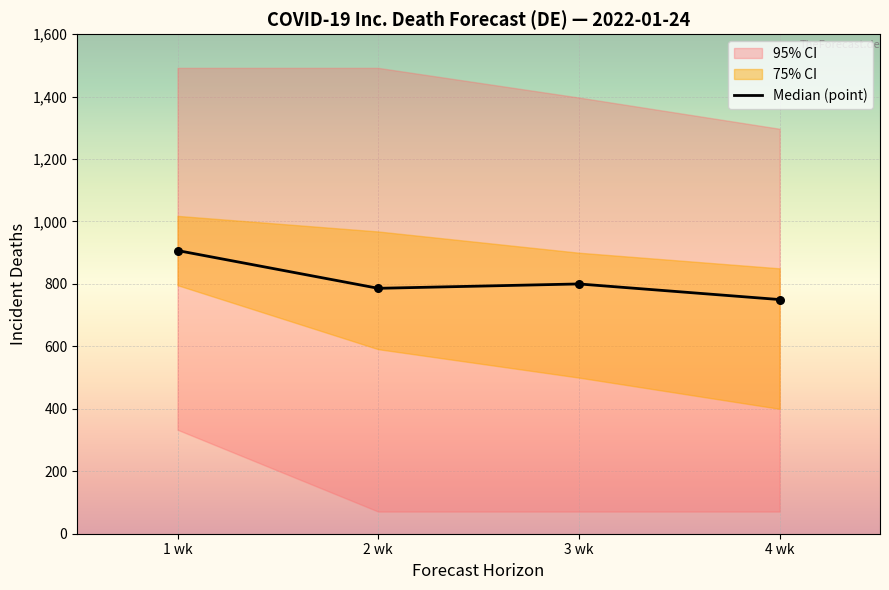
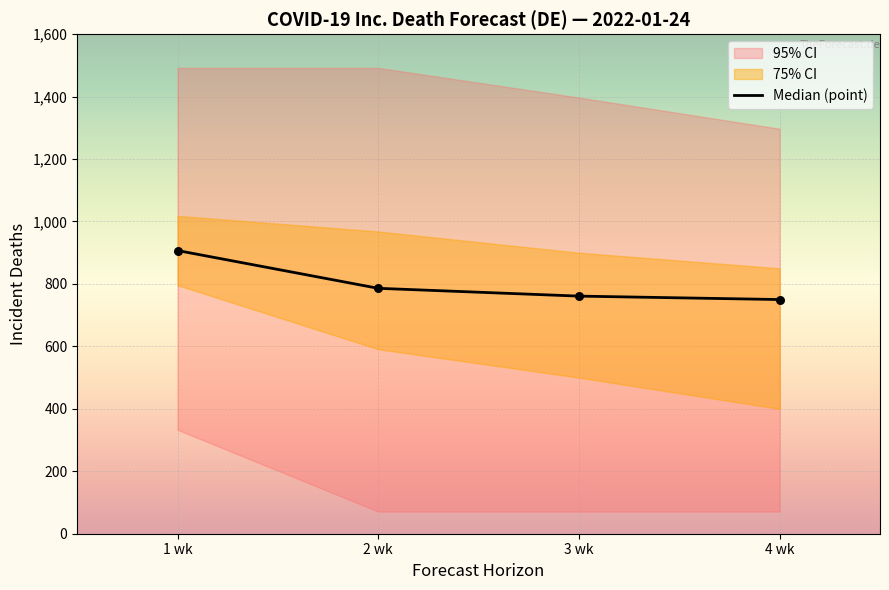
Median (point), 3 wk: 800 -> 760
